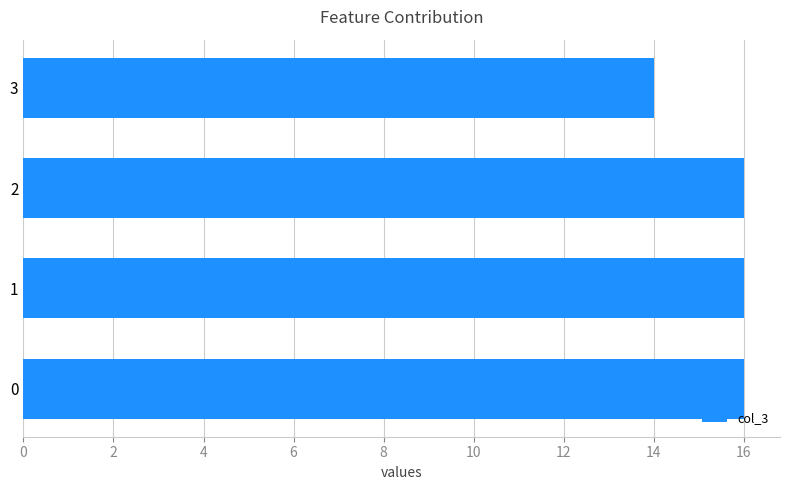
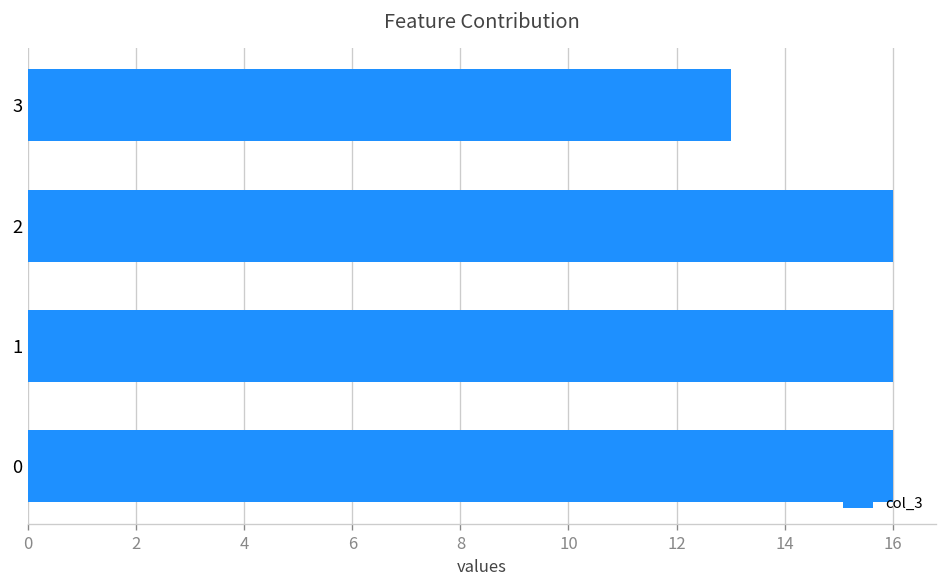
3: 14 -> 13
